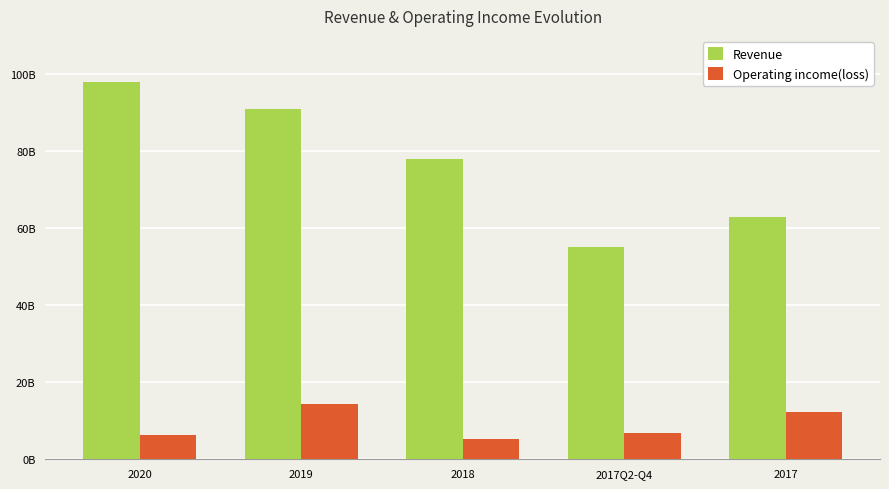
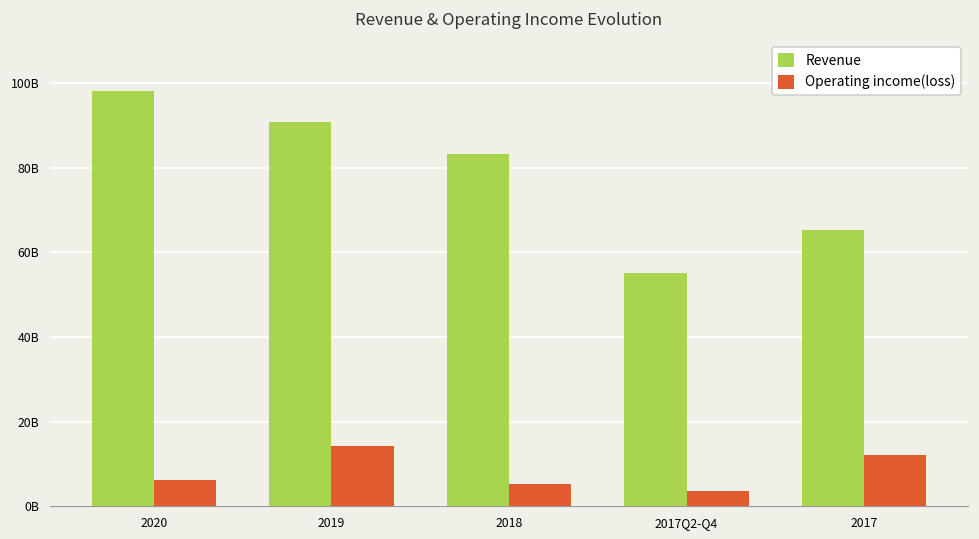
Revenue, 2018: 78000000000 -> 83000000000
Operating income(loss), 2017Q2-Q4: 7000000000 -> 4000000000
Revenue, 2017: 63000000000 -> 65000000000
